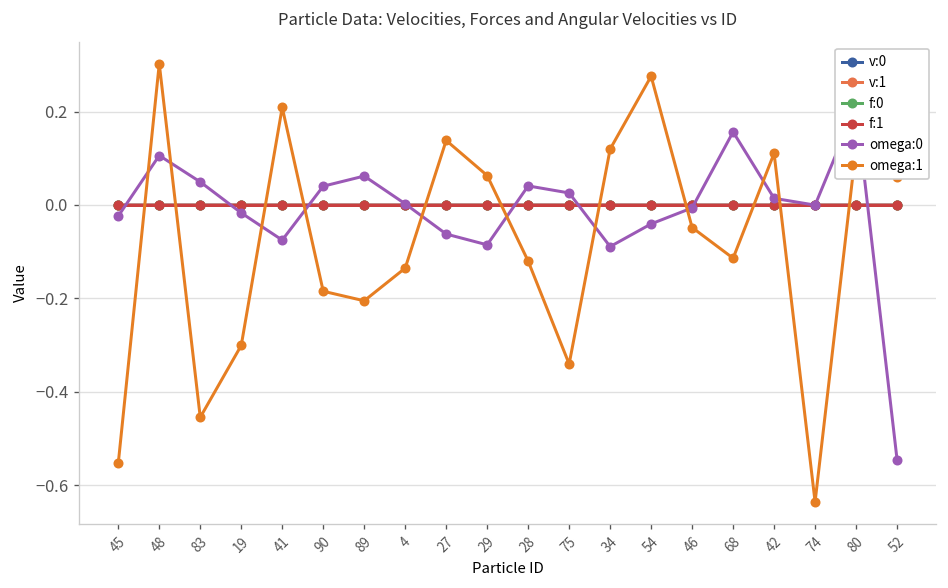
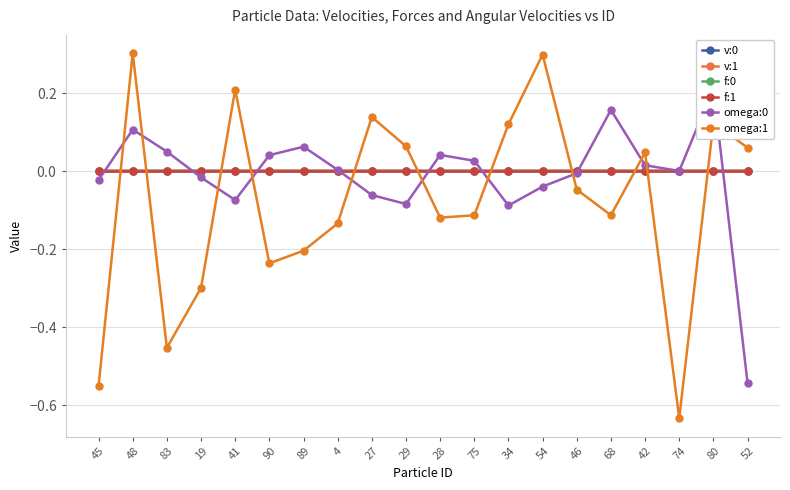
omega:1, 90: -0.18 -> -0.24
omega:1, 75: -0.34 -> -0.11
omega:1, 54: 0.28 -> 0.30
omega:1, 42: 0.11 -> 0.05
